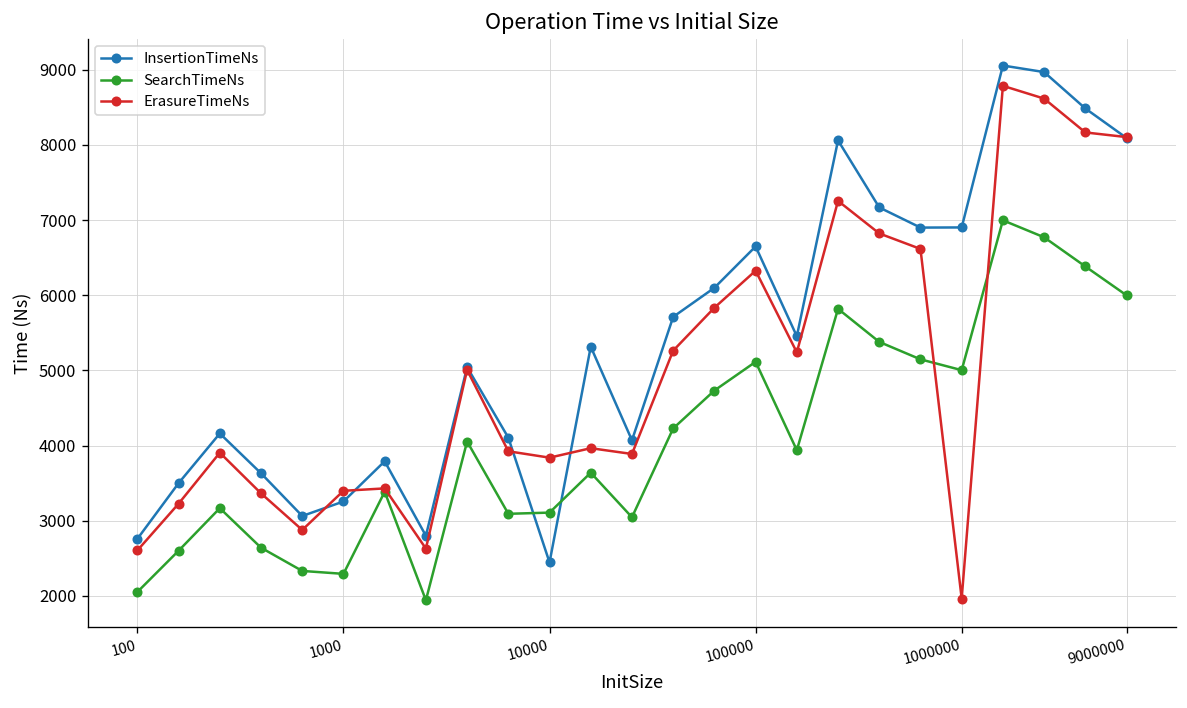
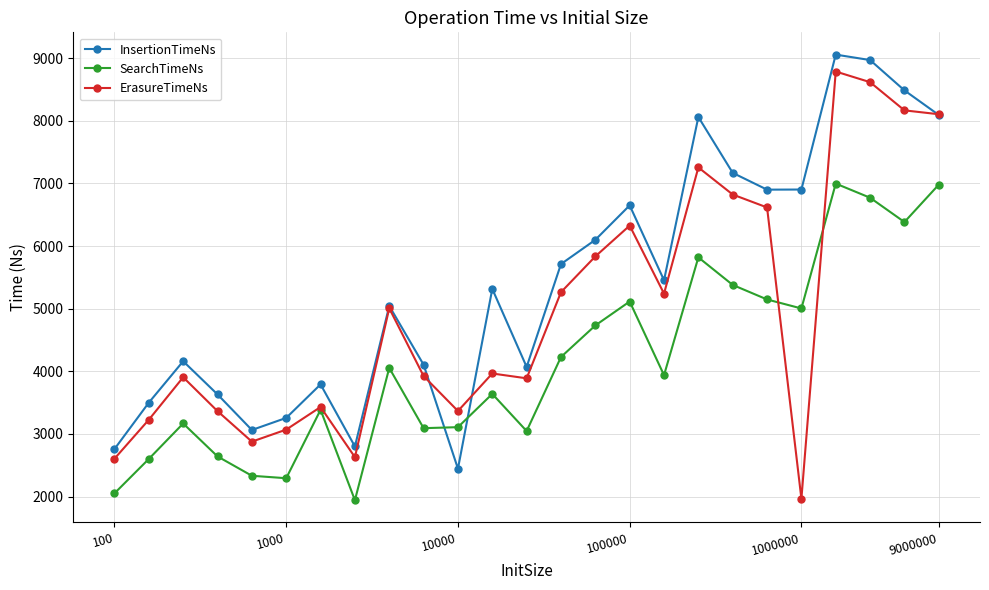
ErasureTimeNs, 1000: 3400 -> 3100
ErasureTimeNs, 10000: 3800 -> 3400
SearchTimeNs, 9000000: 6000 -> 7000
